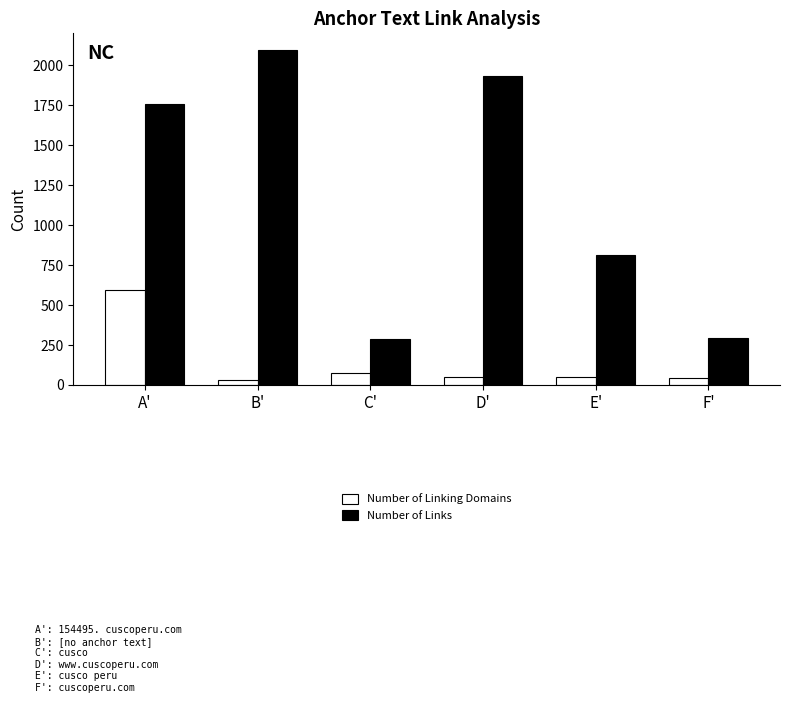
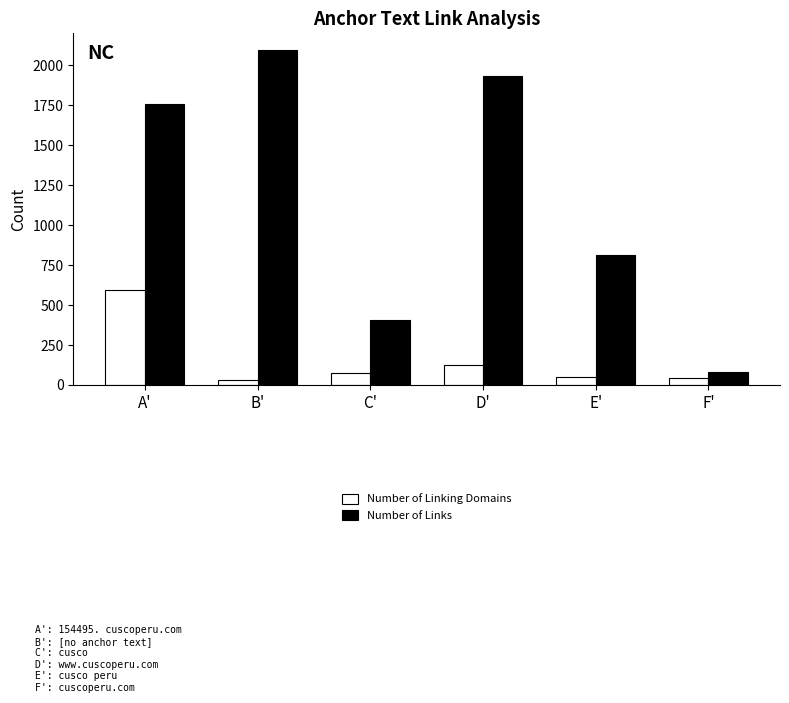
Number of Links, C': 290 -> 410
Number of Linking Domains, D': 50 -> 120
Number of Links, F': 290 -> 80
